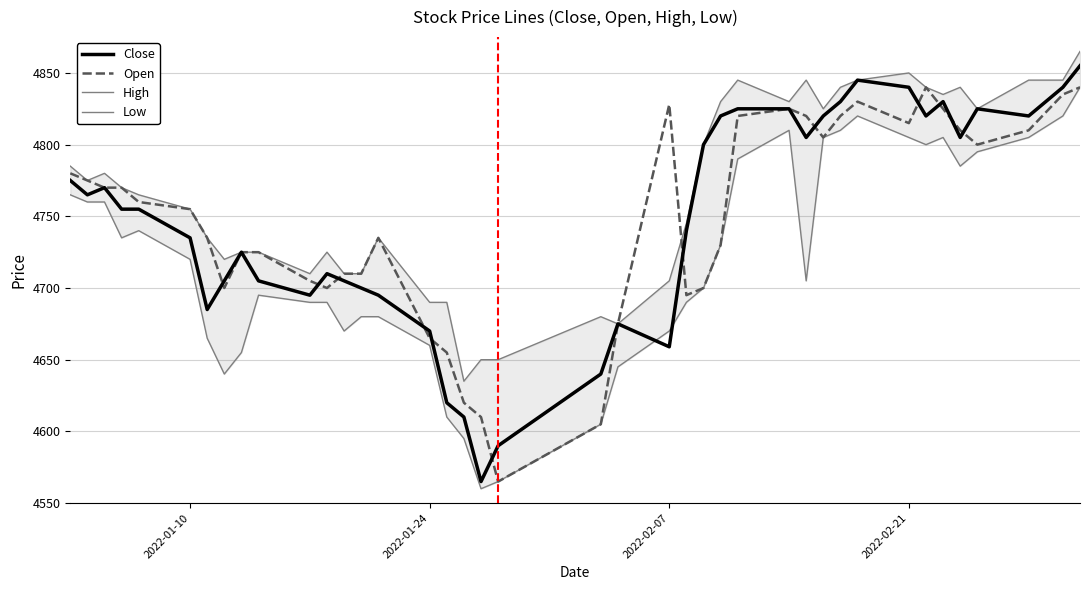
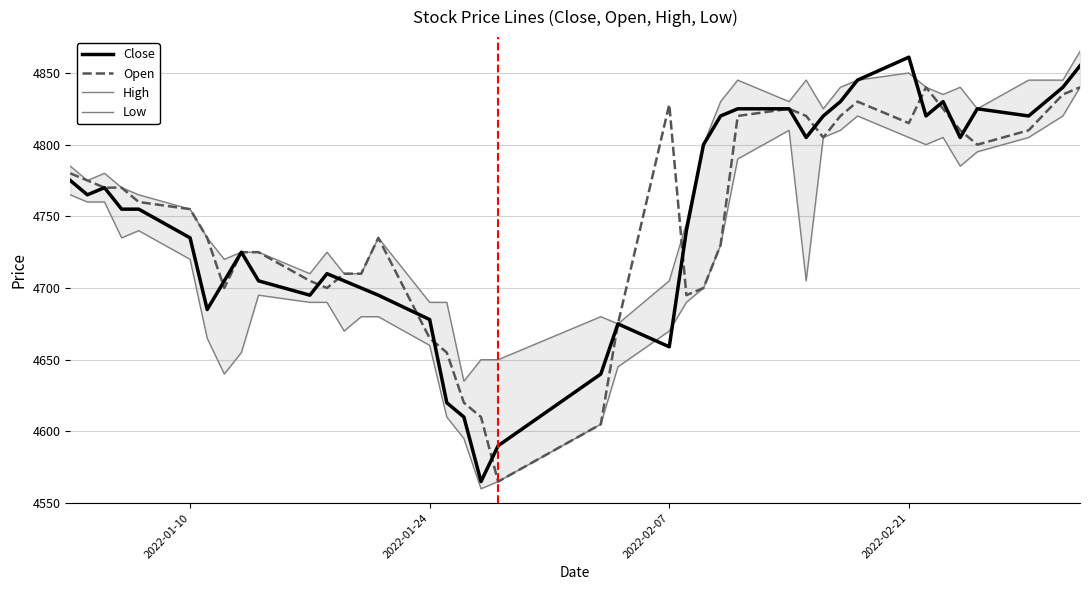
Close, 2022-01-24: 4670 -> 4678
Close, 2022-02-21: 4840 -> 4861
